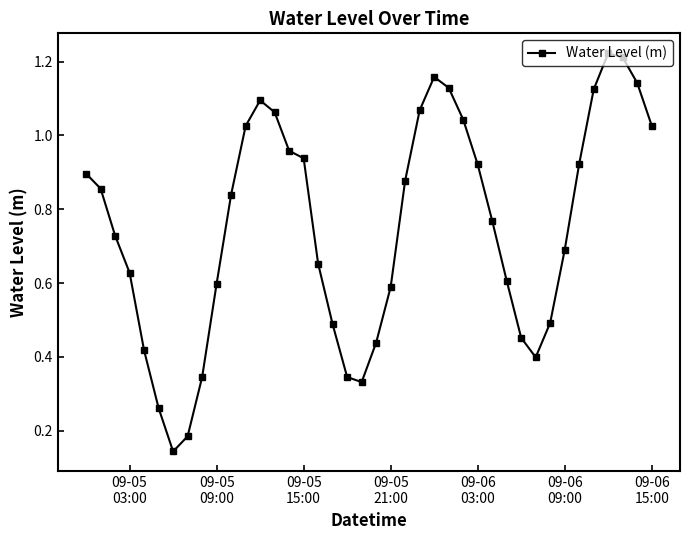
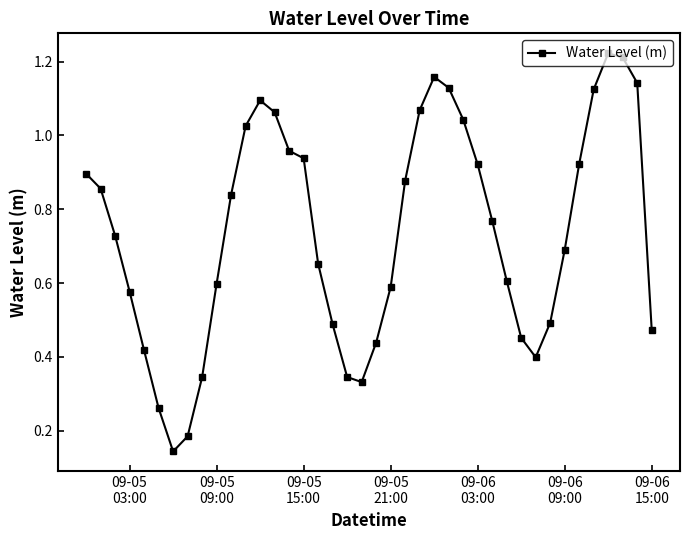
09-05 03:00: 0.63 -> 0.58
09-06 15:00: 1.03 -> 0.47
